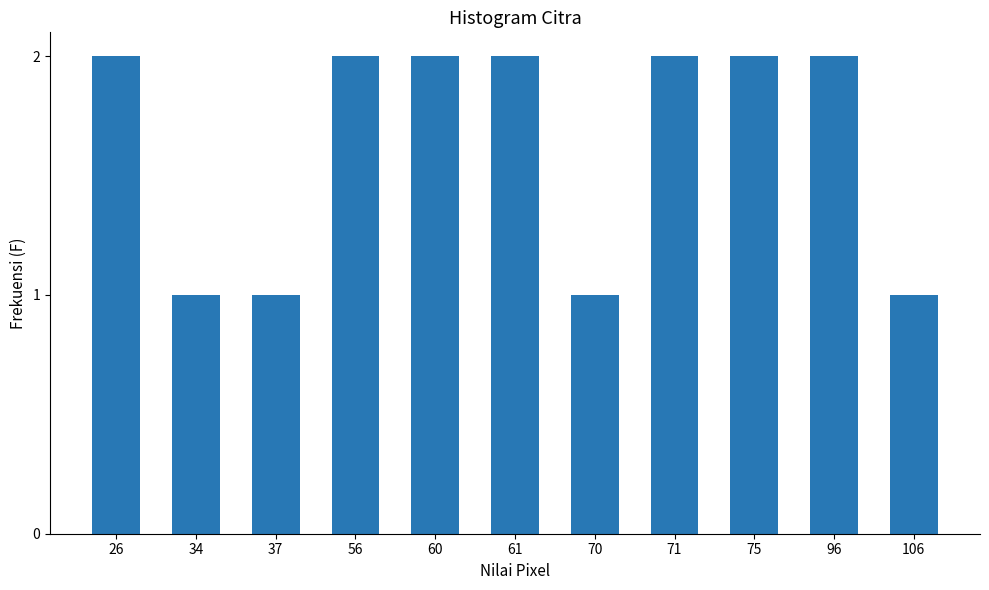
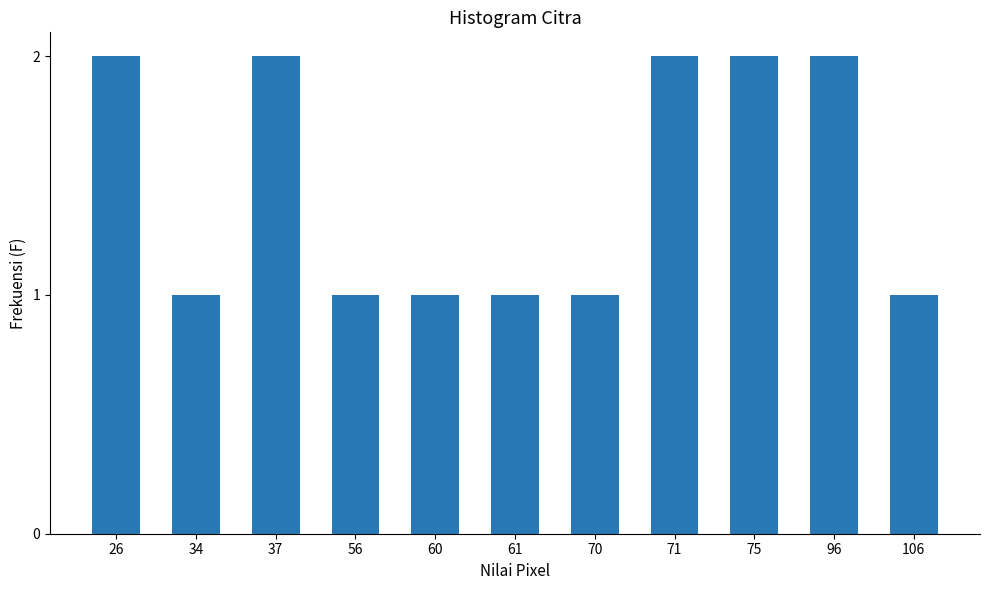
37: 1 -> 2
56: 2 -> 1
60: 2 -> 1
61: 2 -> 1
